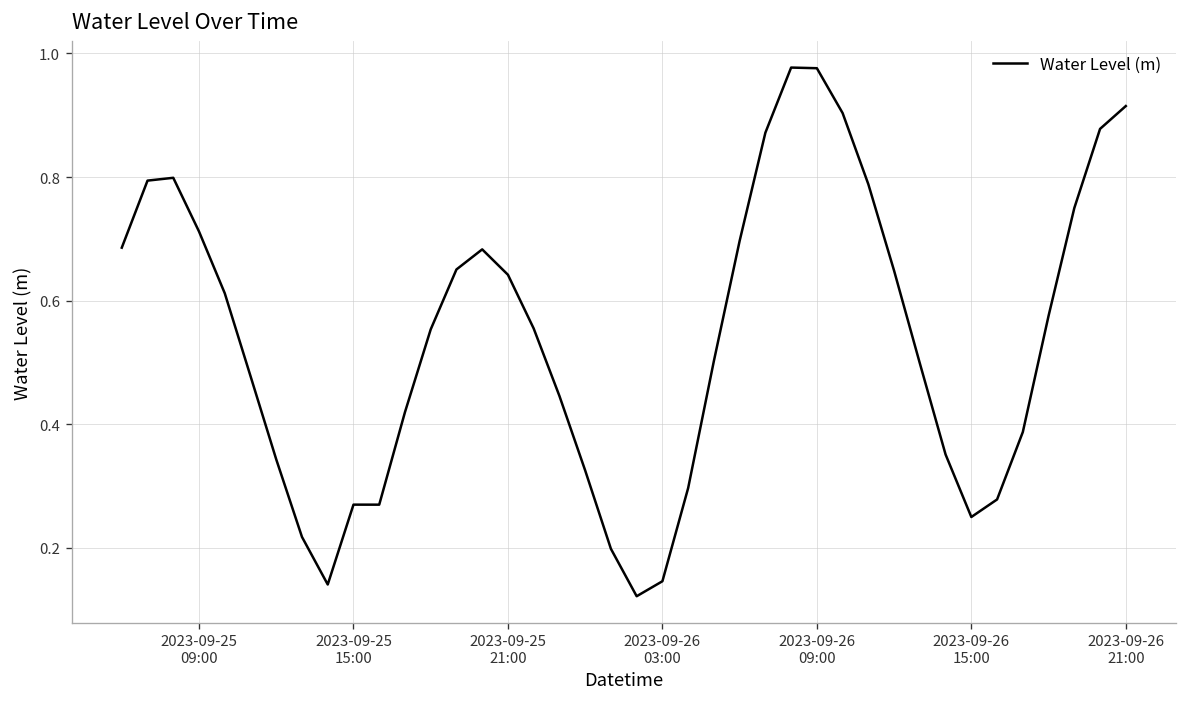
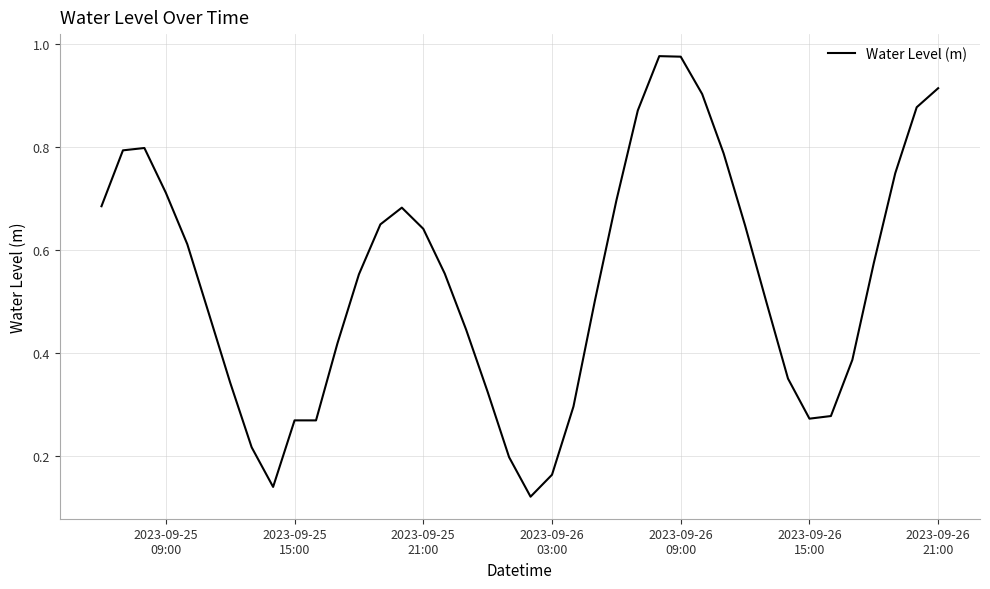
2023-09-26 03:00: 0.15 -> 0.16
2023-09-26 15:00: 0.25 -> 0.27
